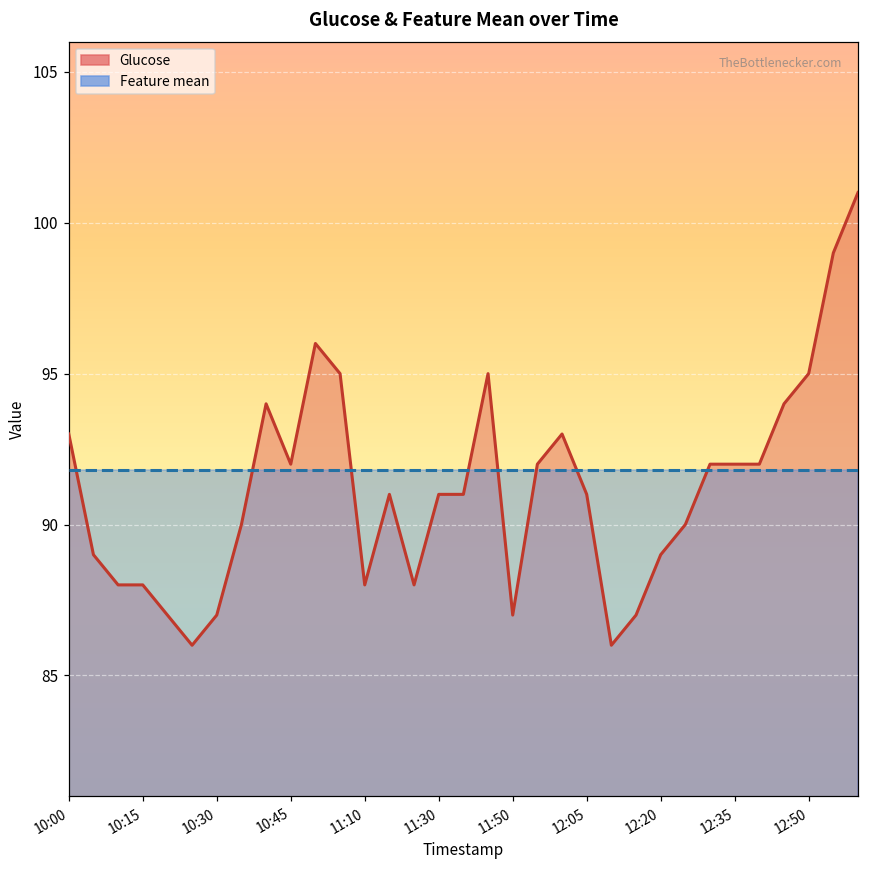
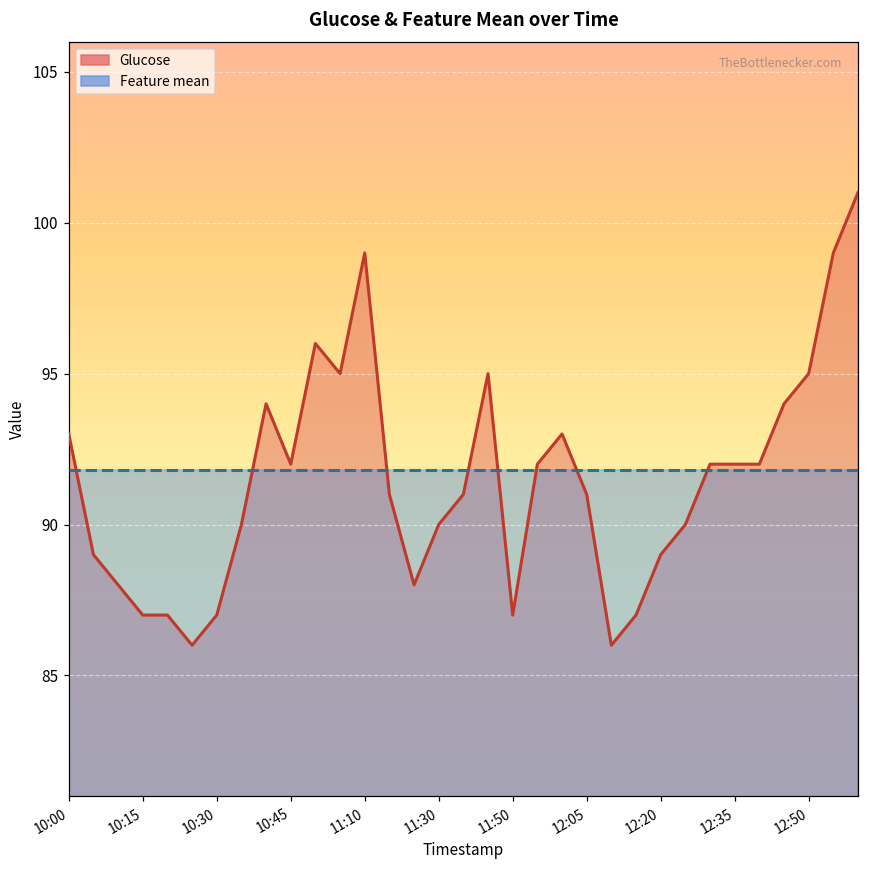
Glucose, 10:15: 88 -> 87
Glucose, 11:10: 88 -> 99
Glucose, 11:30: 91 -> 90
